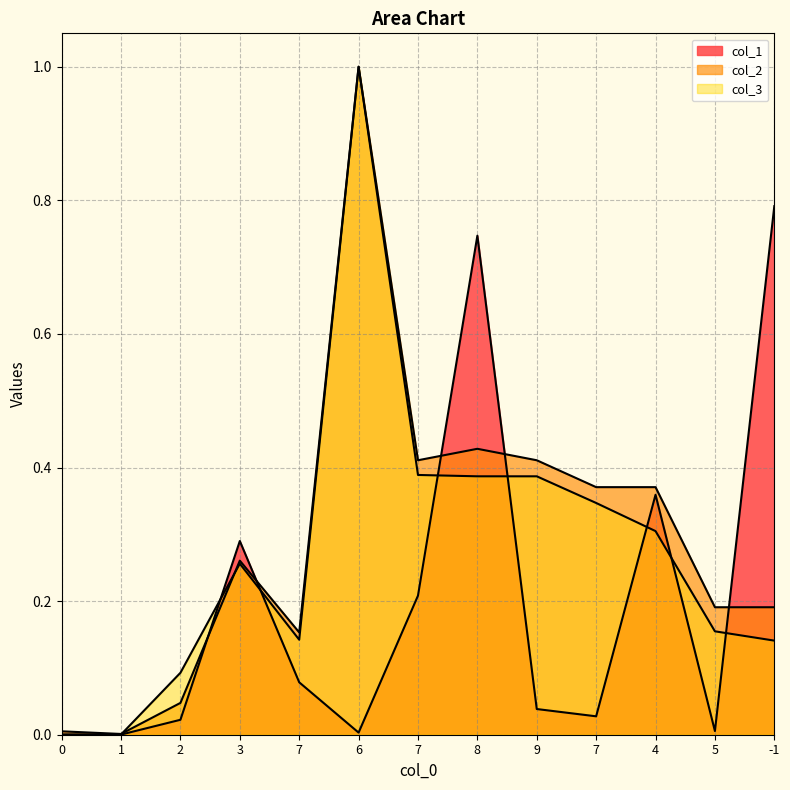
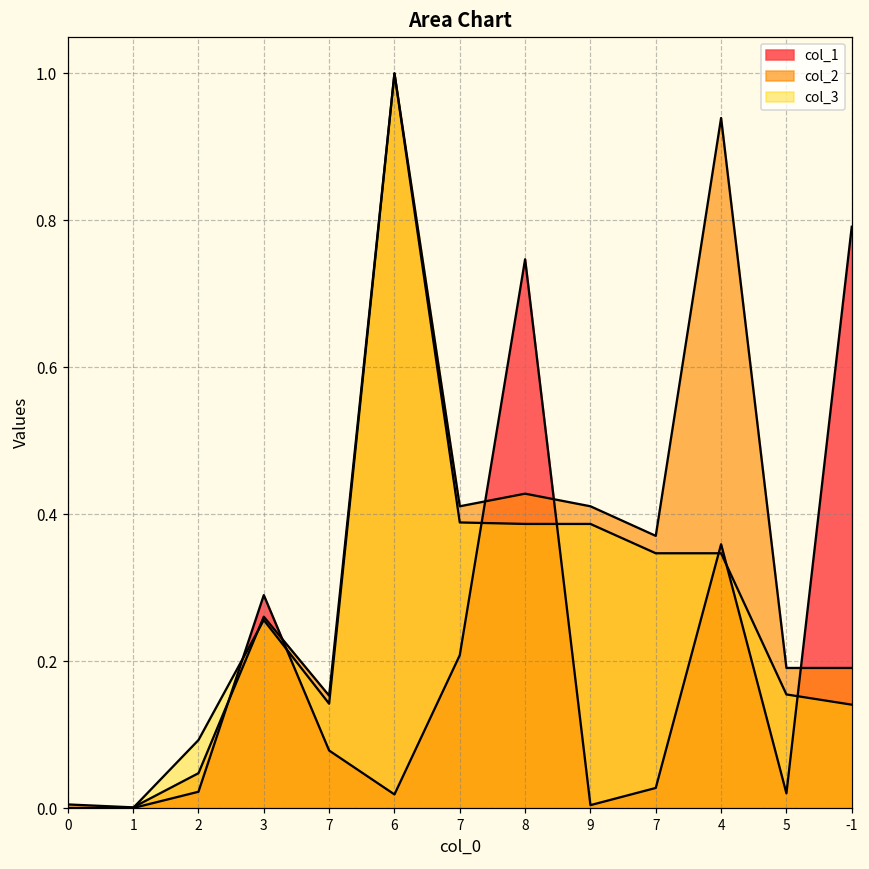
col_1, 6: 0.00 -> 0.02
col_1, 9: 0.04 -> 0.00
col_2, 4: 0.37 -> 0.94
col_3, 4: 0.30 -> 0.35
col_1, 5: 0.01 -> 0.02
